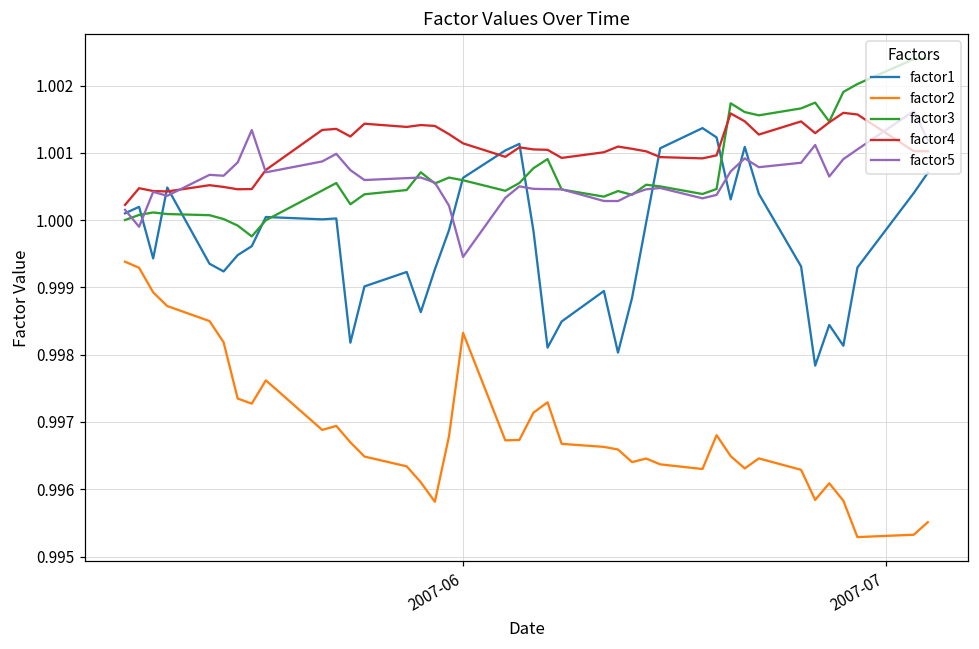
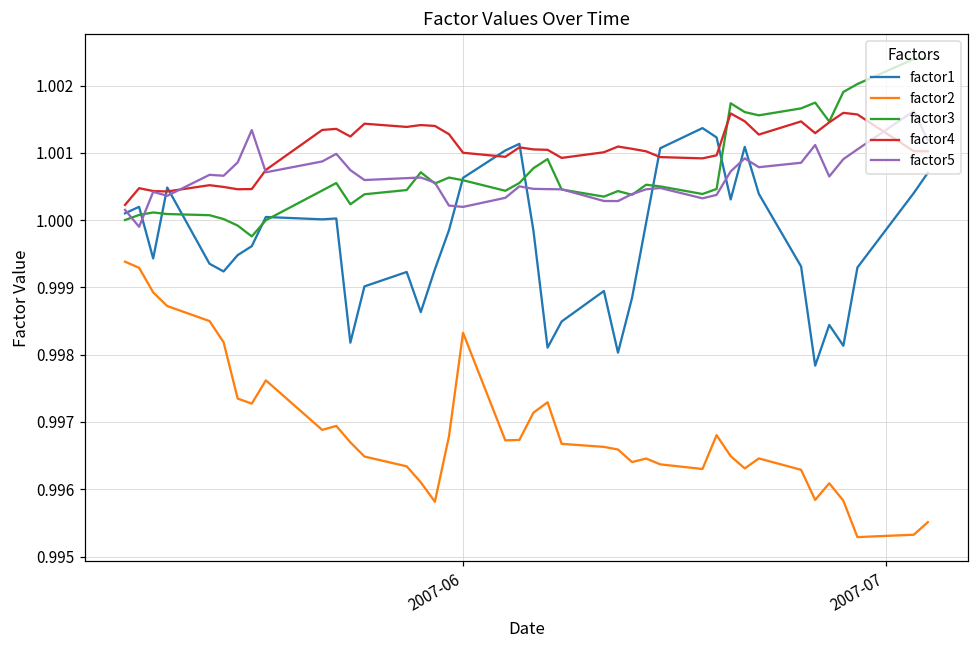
factor4, 2007-06: 1.0011 -> 1.0010
factor5, 2007-06: 0.9995 -> 1.0002
